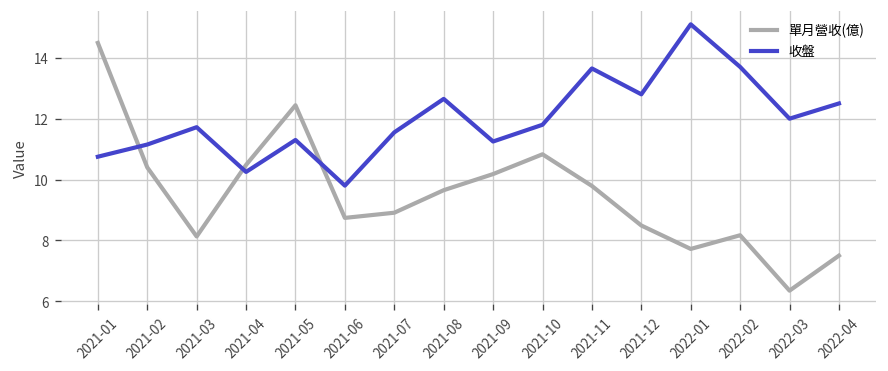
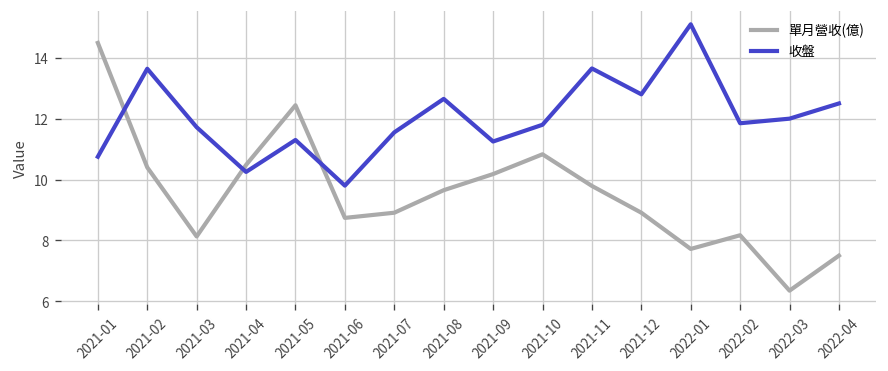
收盤, 2021-02: 11.2 -> 13.6
單月營收(億), 2021-12: 8.5 -> 8.9
收盤, 2022-02: 13.7 -> 11.9
